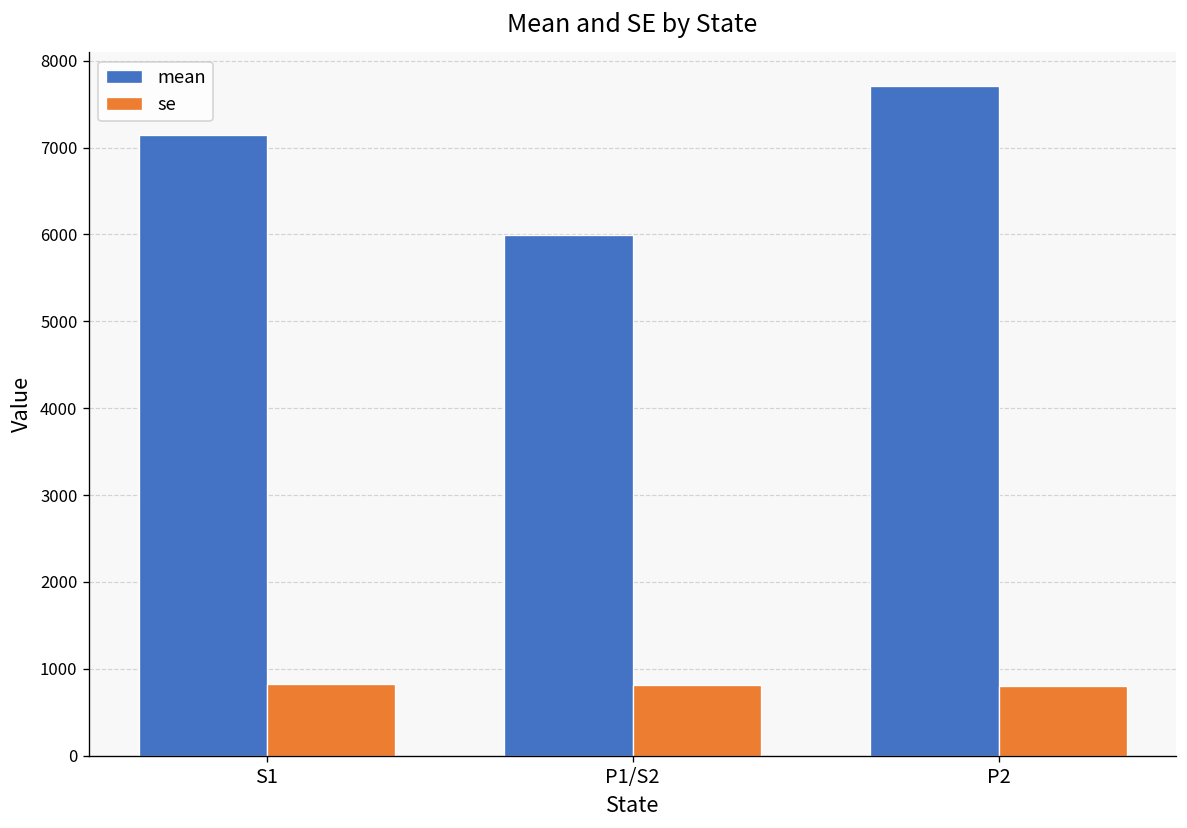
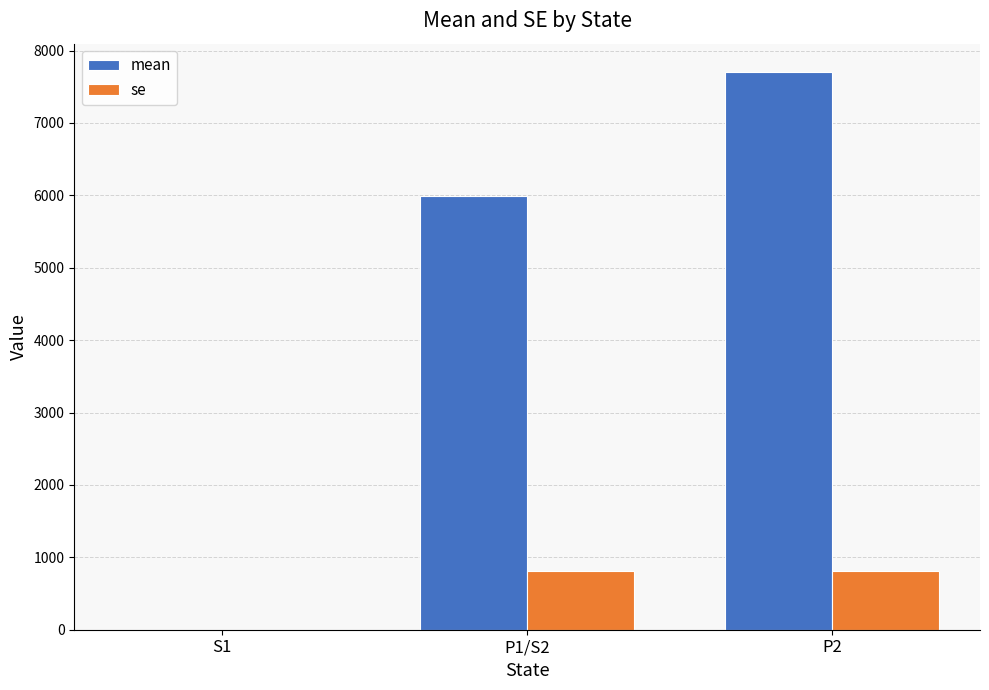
mean, S1: 7200 -> 0
se, S1: 800 -> 0
